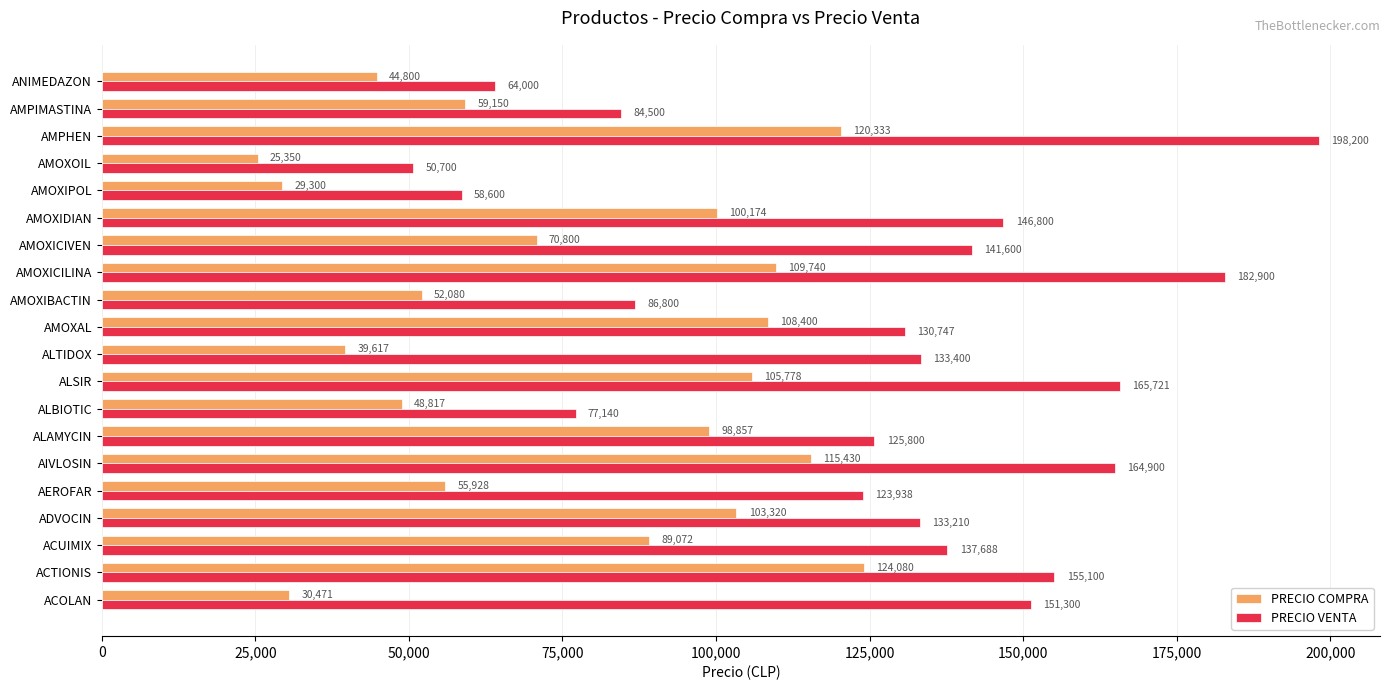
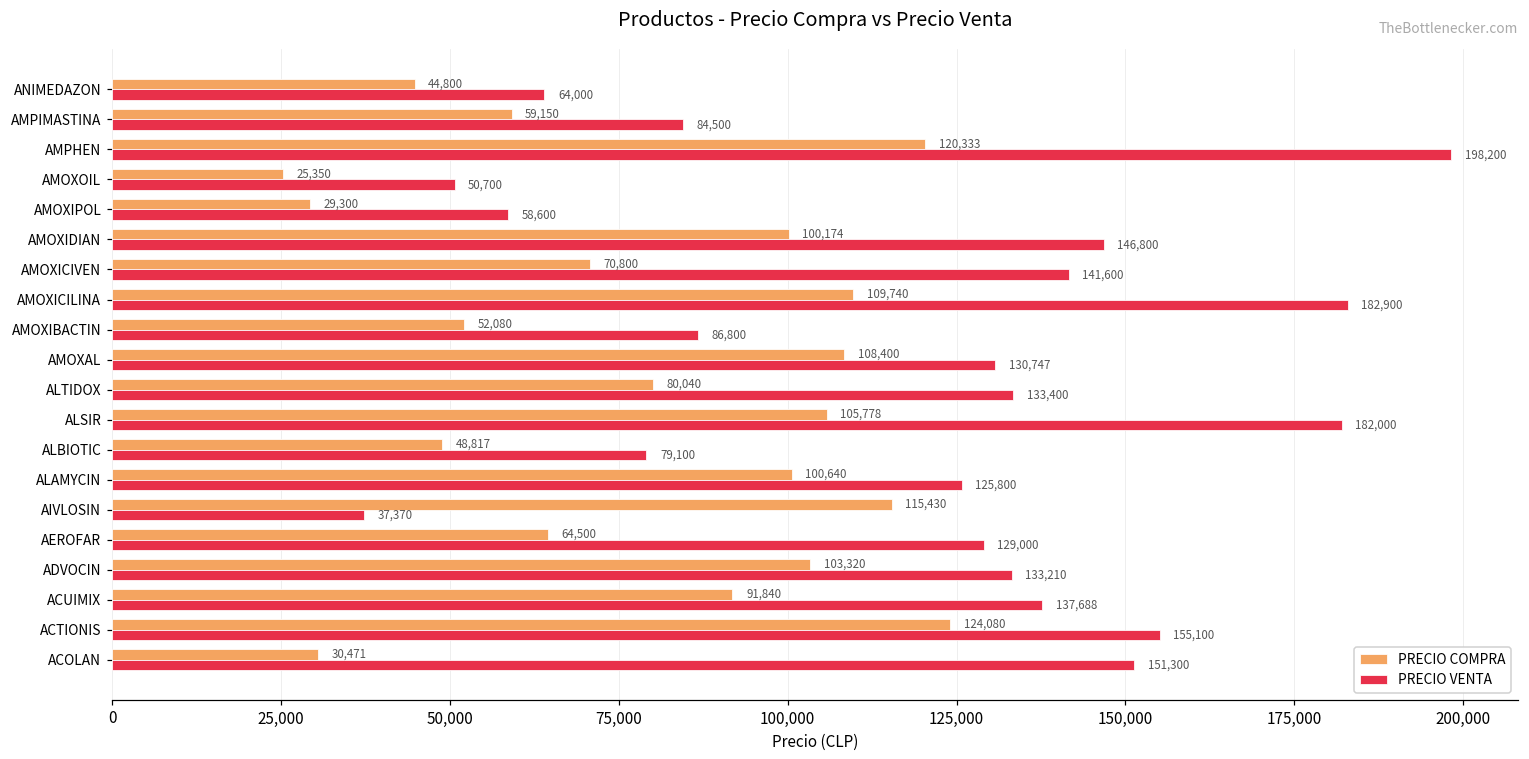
PRECIO COMPRA, ALTIDOX: 39,617 -> 80,040
PRECIO VENTA, ALSIR: 165,721 -> 182,000
PRECIO VENTA, ALBIOTIC: 77,140 -> 79,100
PRECIO COMPRA, ALAMYCIN: 98,857 -> 100,640
PRECIO VENTA, AIVLOSIN: 164,900 -> 37,370
PRECIO COMPRA, AEROFAR: 55,928 -> 64,500
PRECIO VENTA, AEROFAR: 123,938 -> 129,000
PRECIO COMPRA, ACUIMIX: 89,072 -> 91,840
